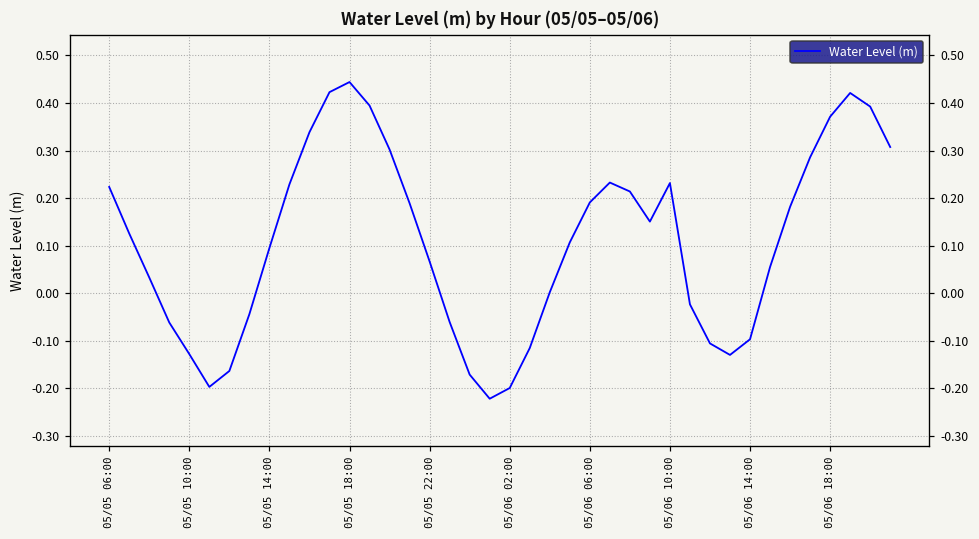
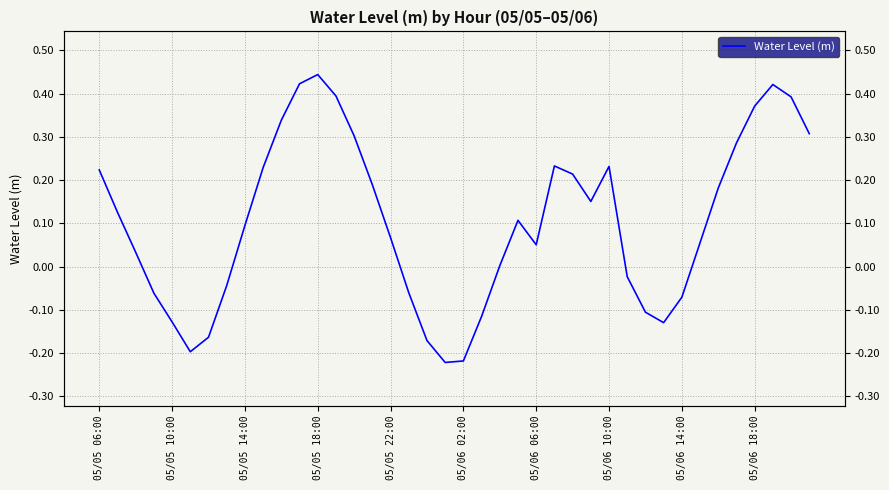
05/06 02:00: -0.20 -> -0.22
05/06 06:00: 0.19 -> 0.05
05/06 14:00: -0.10 -> -0.07
